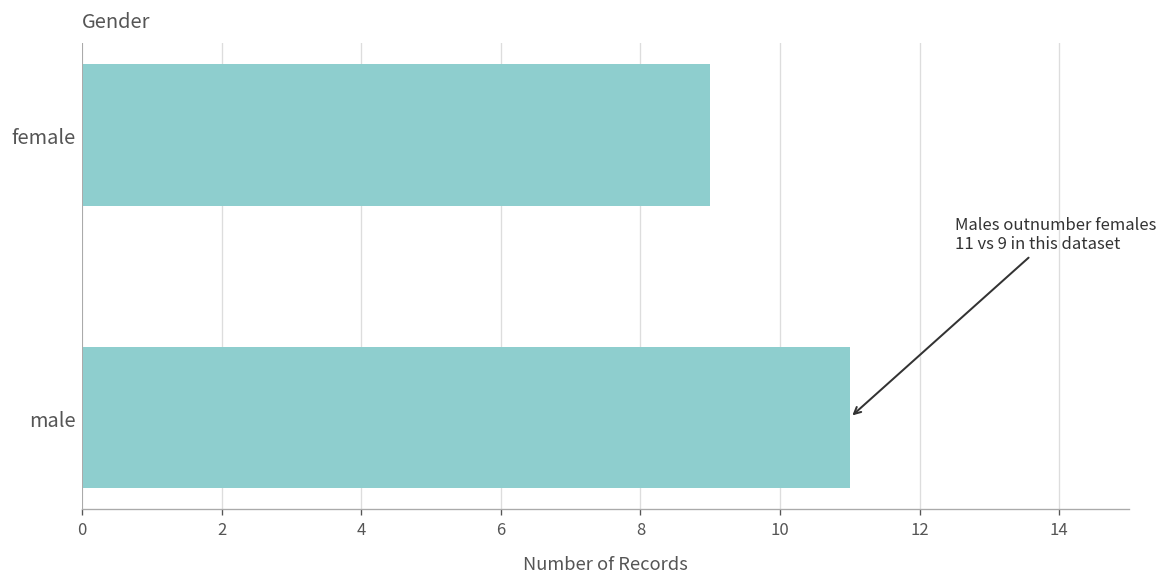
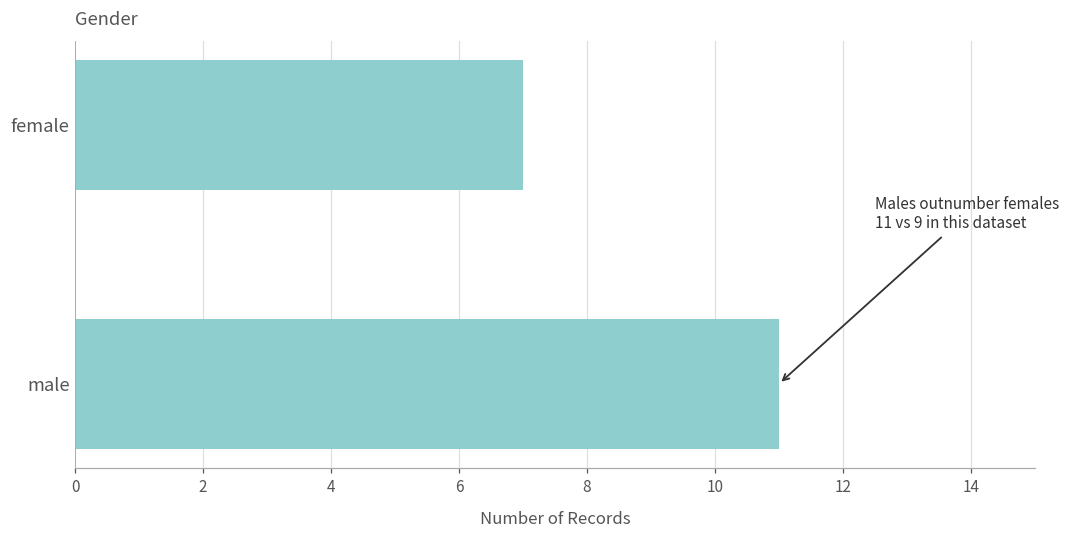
female: 9 -> 7
